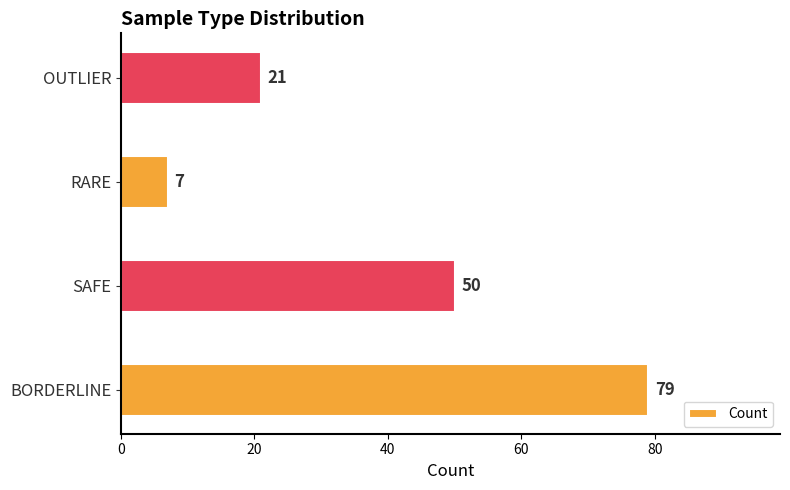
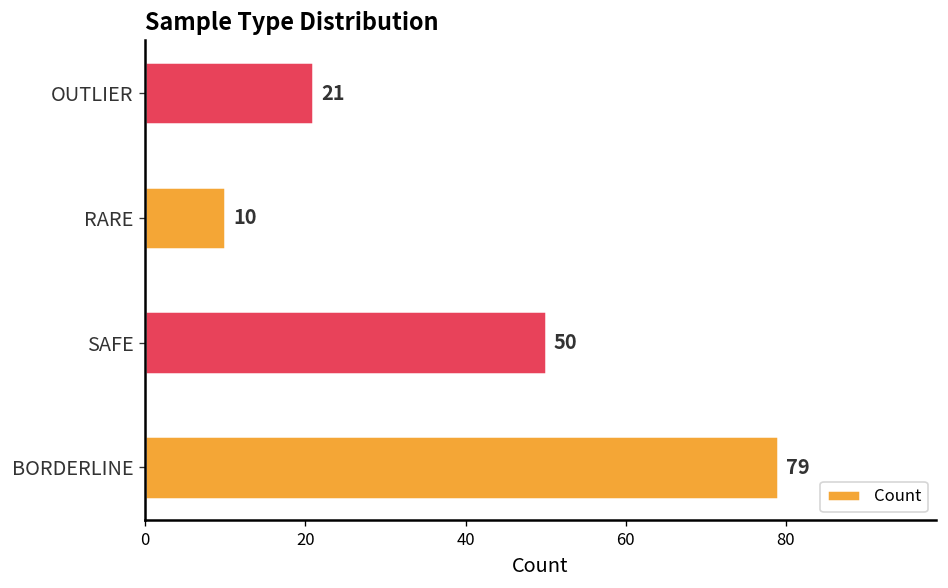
RARE: 7 -> 10
